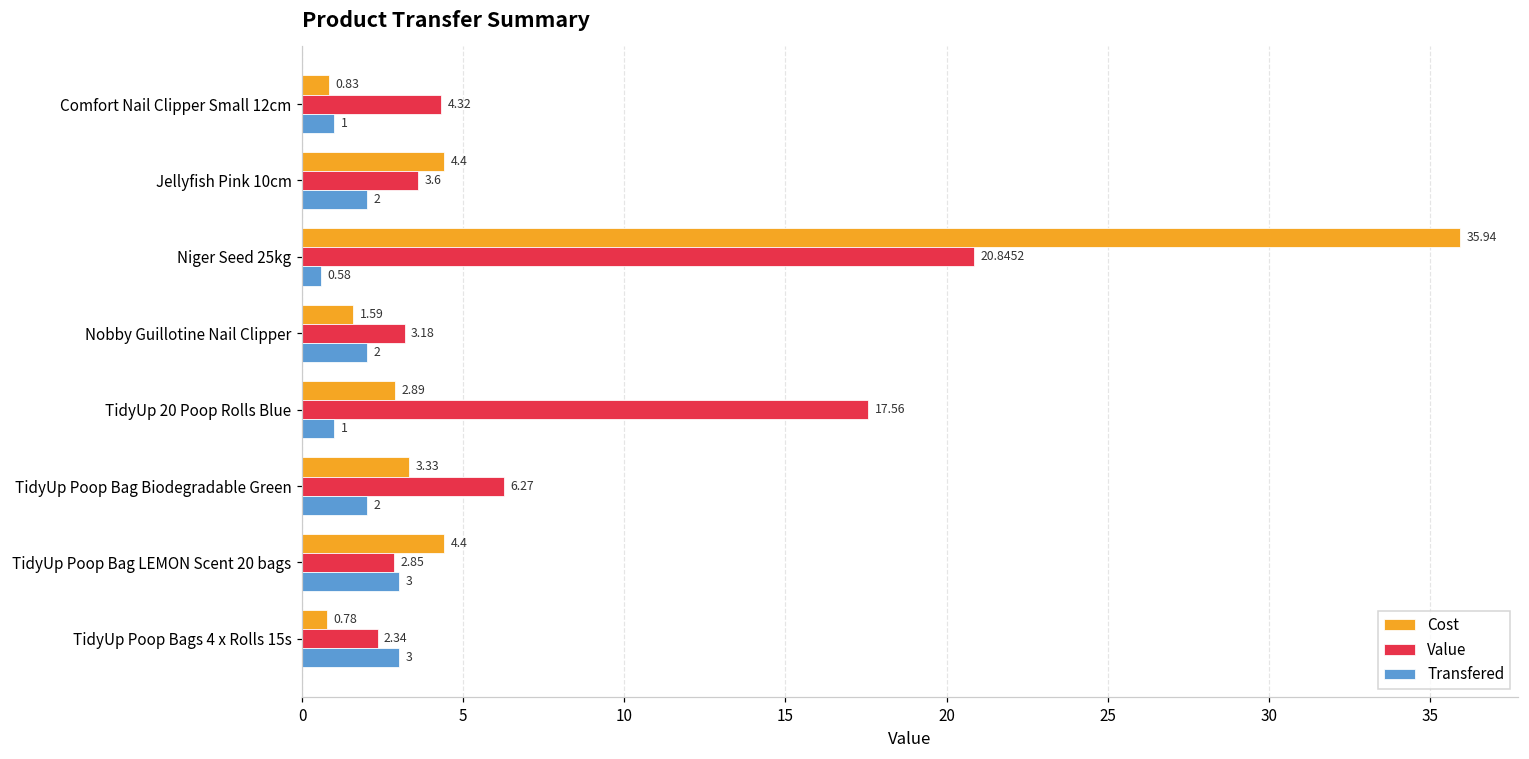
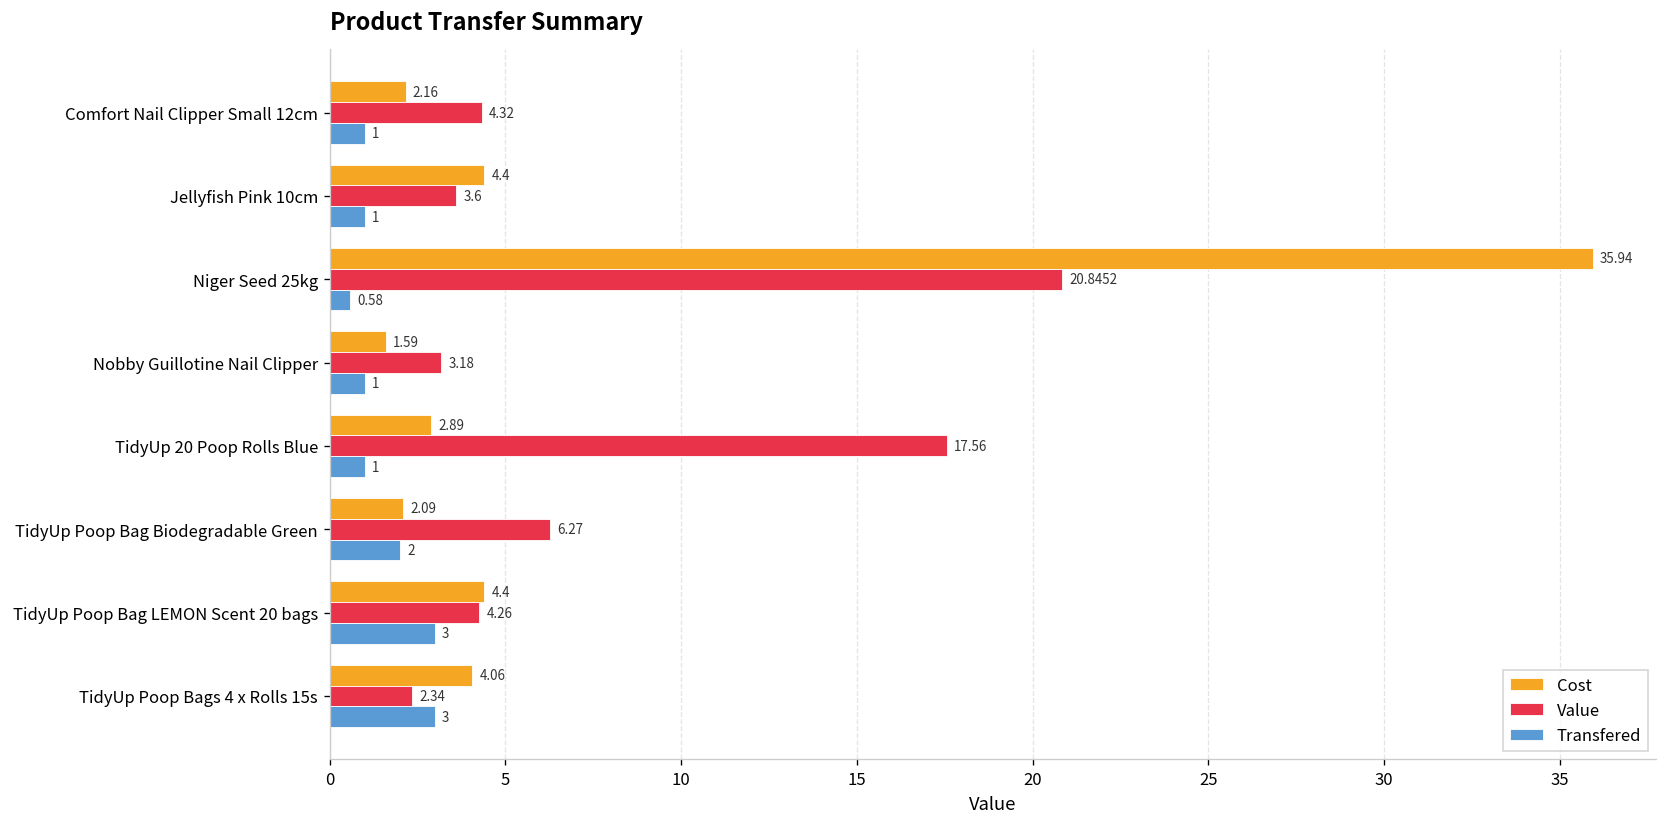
Cost, Comfort Nail Clipper Small 12cm: 0.83 -> 2.16
Transfered, Jellyfish Pink 10cm: 2 -> 1
Transfered, Nobby Guillotine Nail Clipper: 2 -> 1
Cost, TidyUp Poop Bag Biodegradable Green: 3.33 -> 2.09
Value, TidyUp Poop Bag LEMON Scent 20 bags: 2.85 -> 4.26
Cost, TidyUp Poop Bags 4 x Rolls 15s: 0.78 -> 4.06
